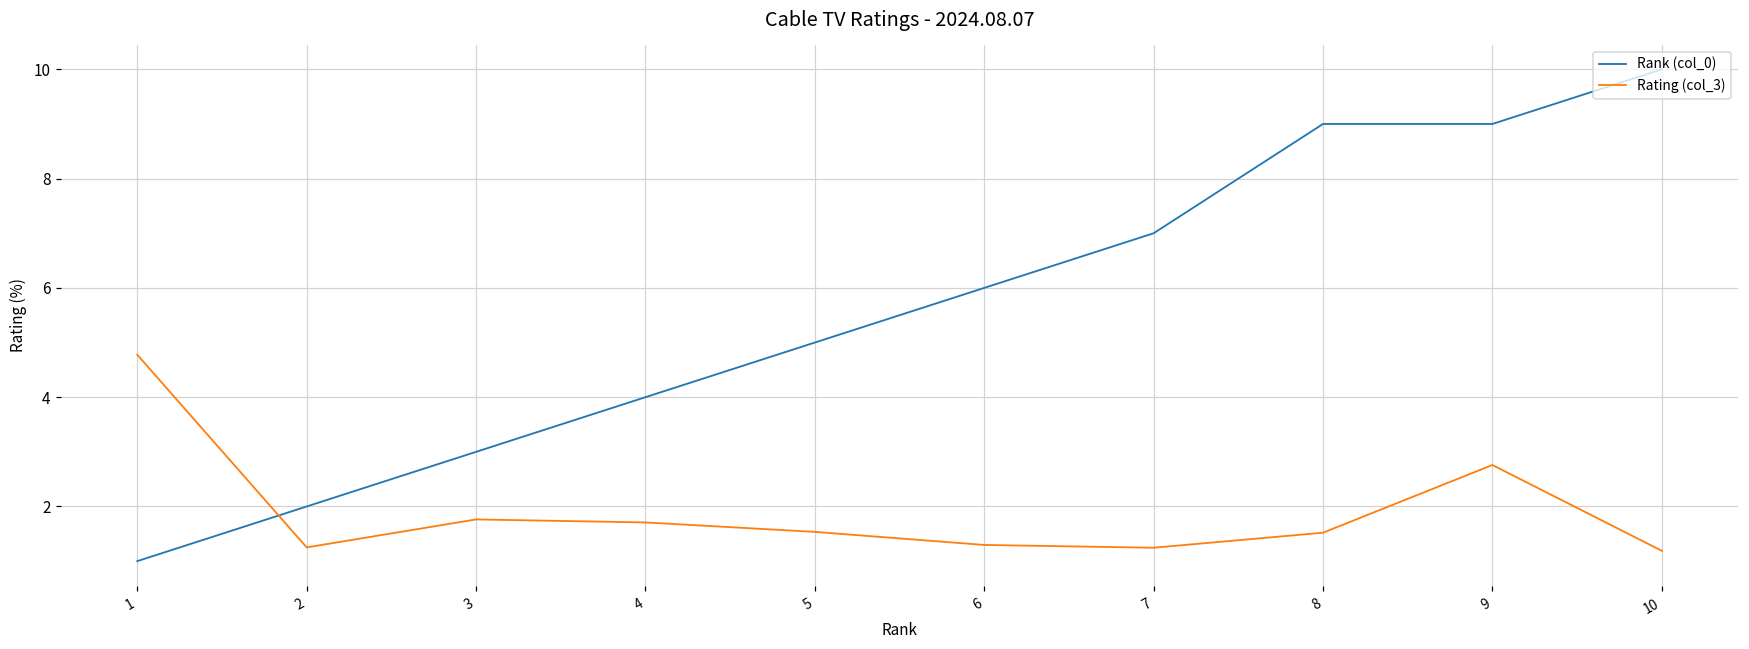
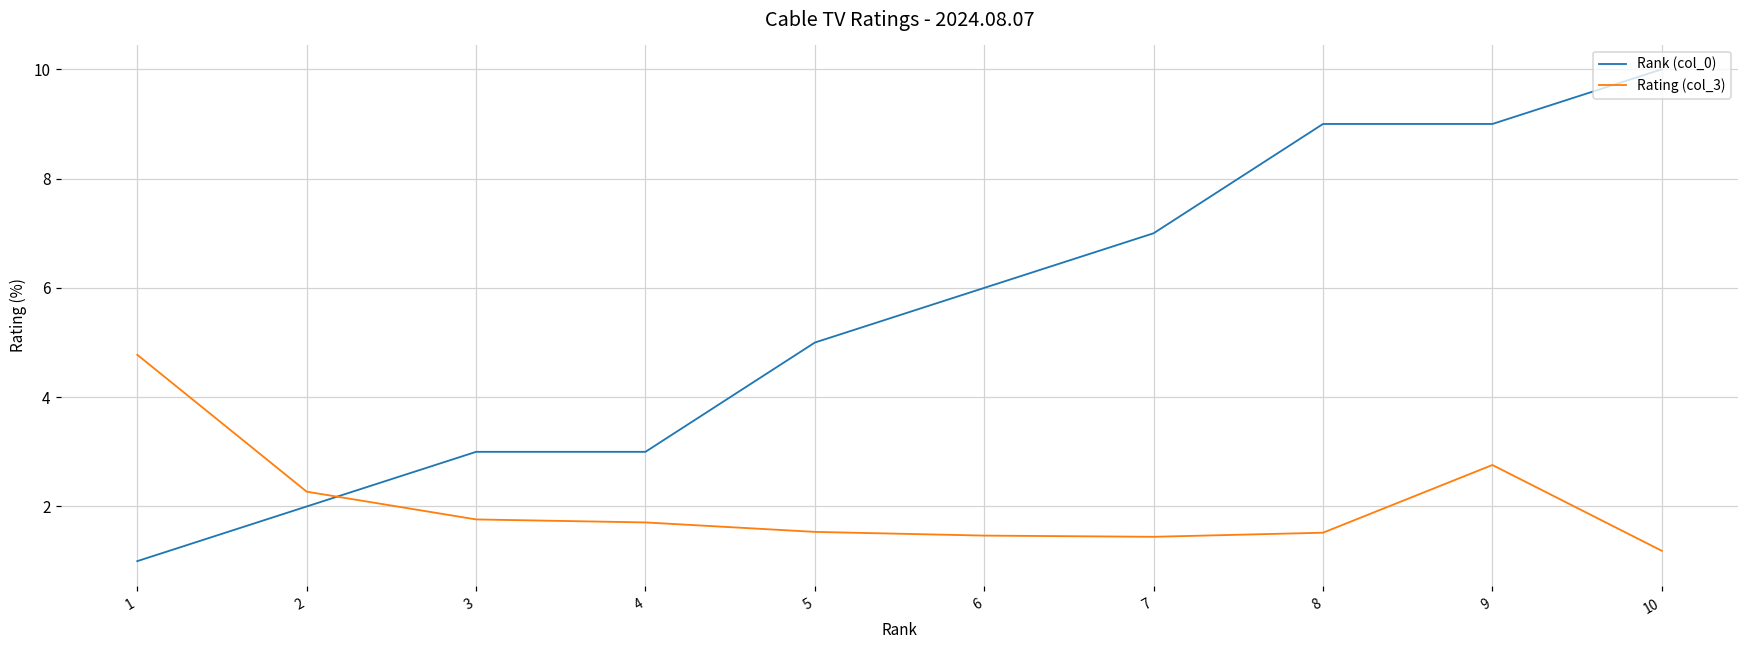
Rating (col_3), 2: 1.3 -> 2.3
Rank (col_0), 4: 4 -> 3
Rating (col_3), 6: 1.3 -> 1.5
Rating (col_3), 7: 1.2 -> 1.4
